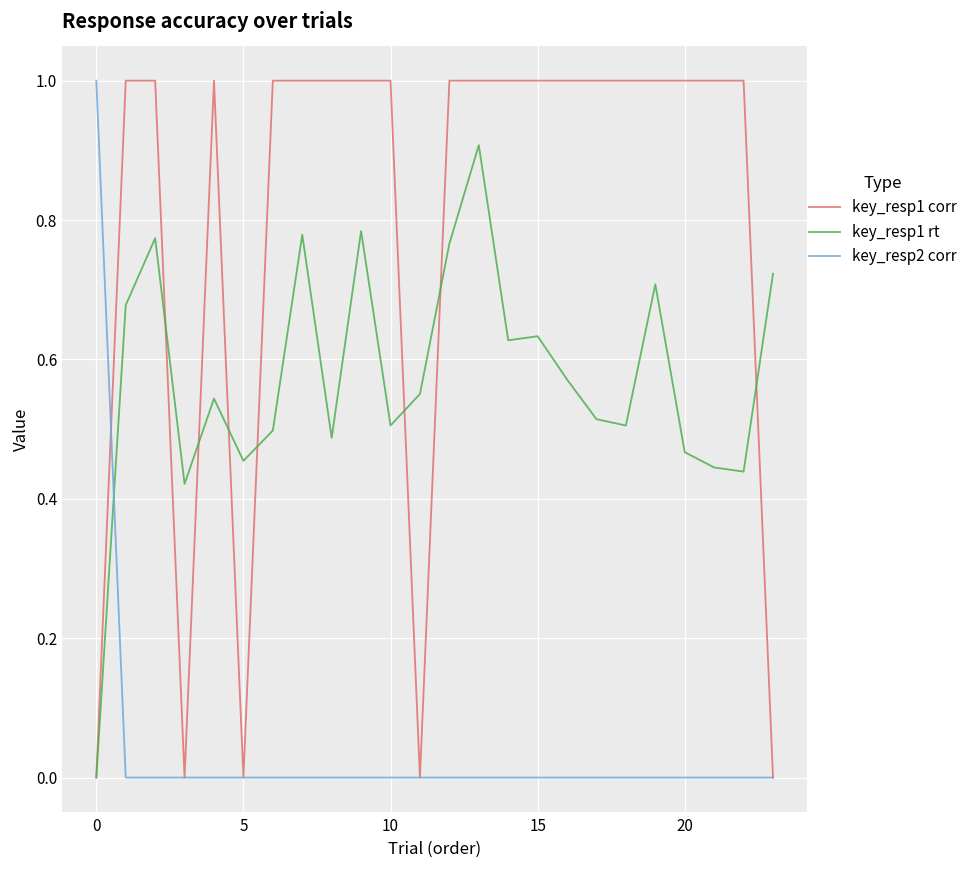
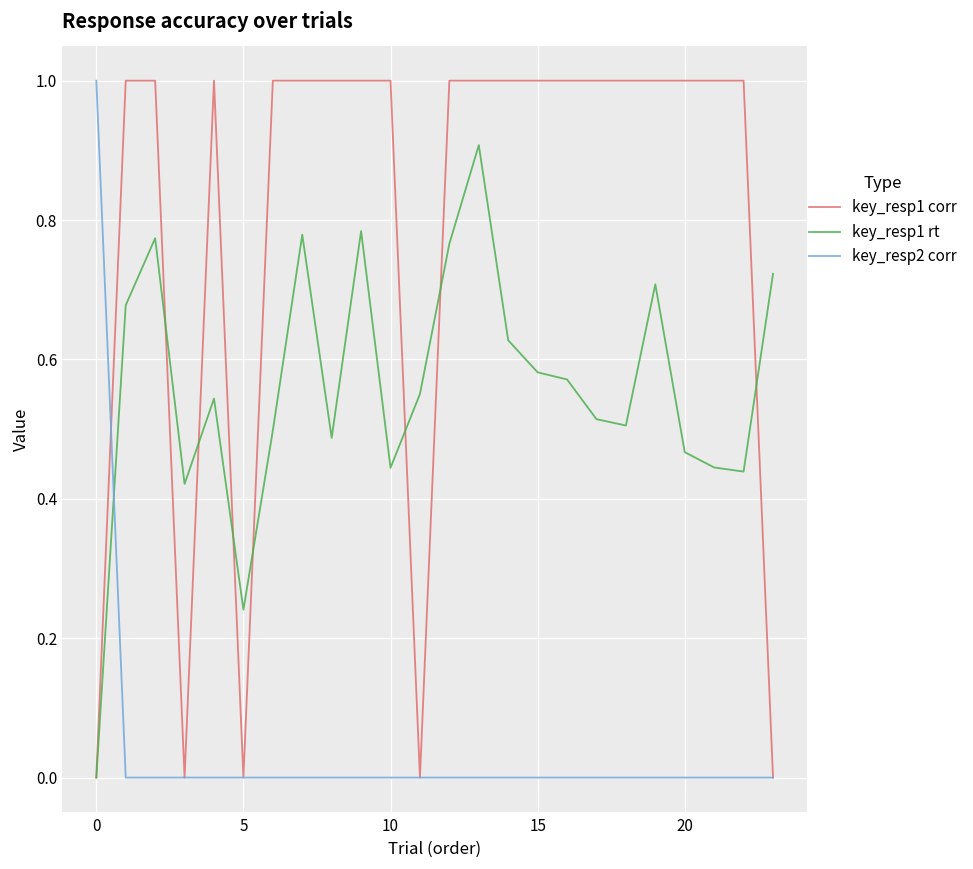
key_resp1 rt, 5: 0.45 -> 0.24
key_resp1 rt, 10: 0.51 -> 0.44
key_resp1 rt, 15: 0.63 -> 0.58
